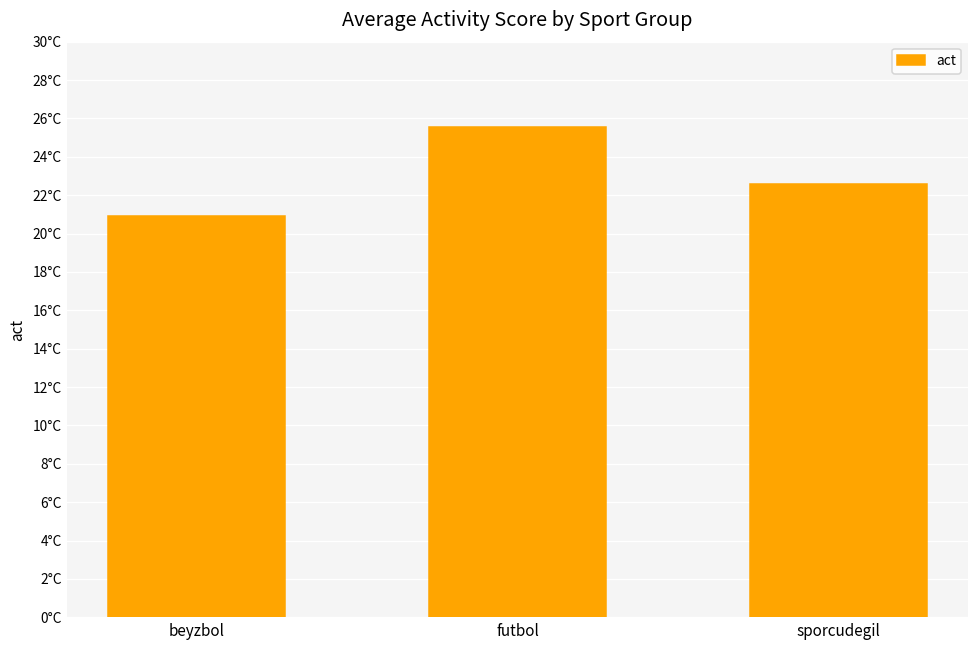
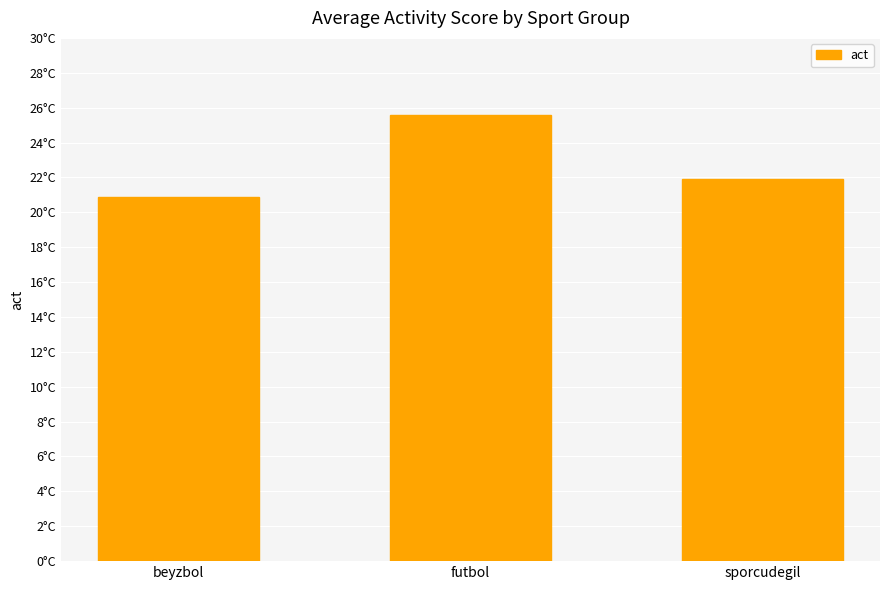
sporcudegil: 22.6°C -> 21.9°C
